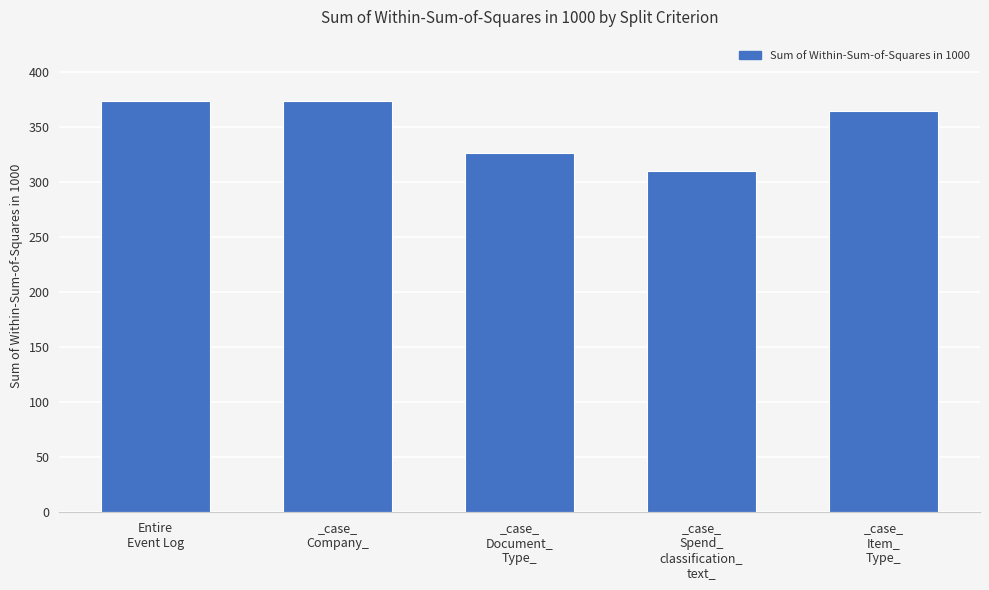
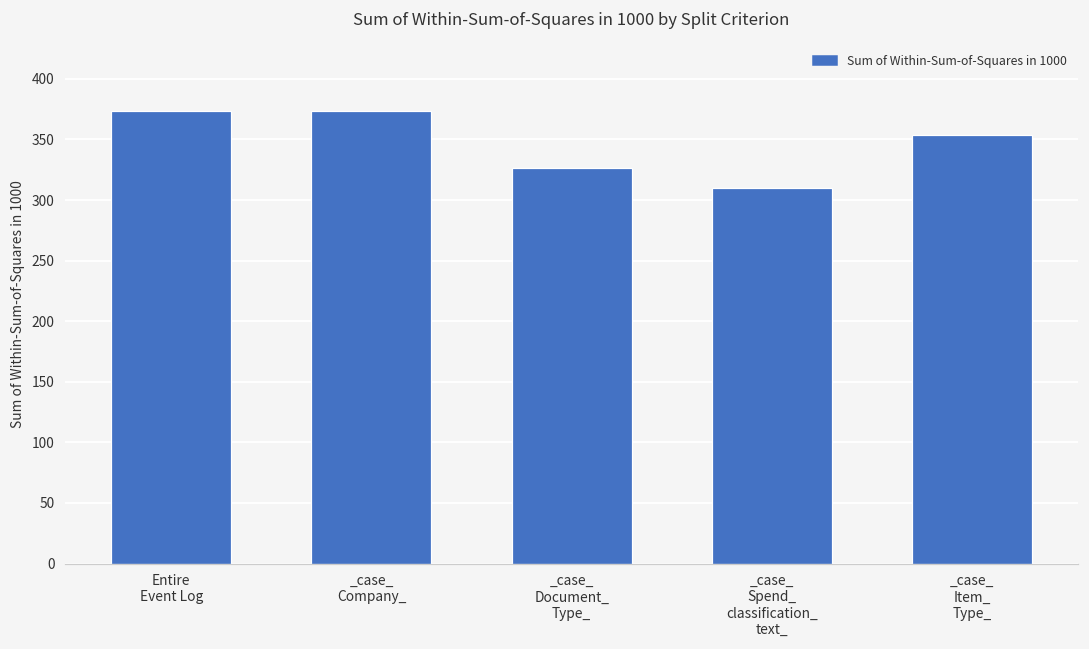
_case_ Item_ Type_: 365 -> 354
